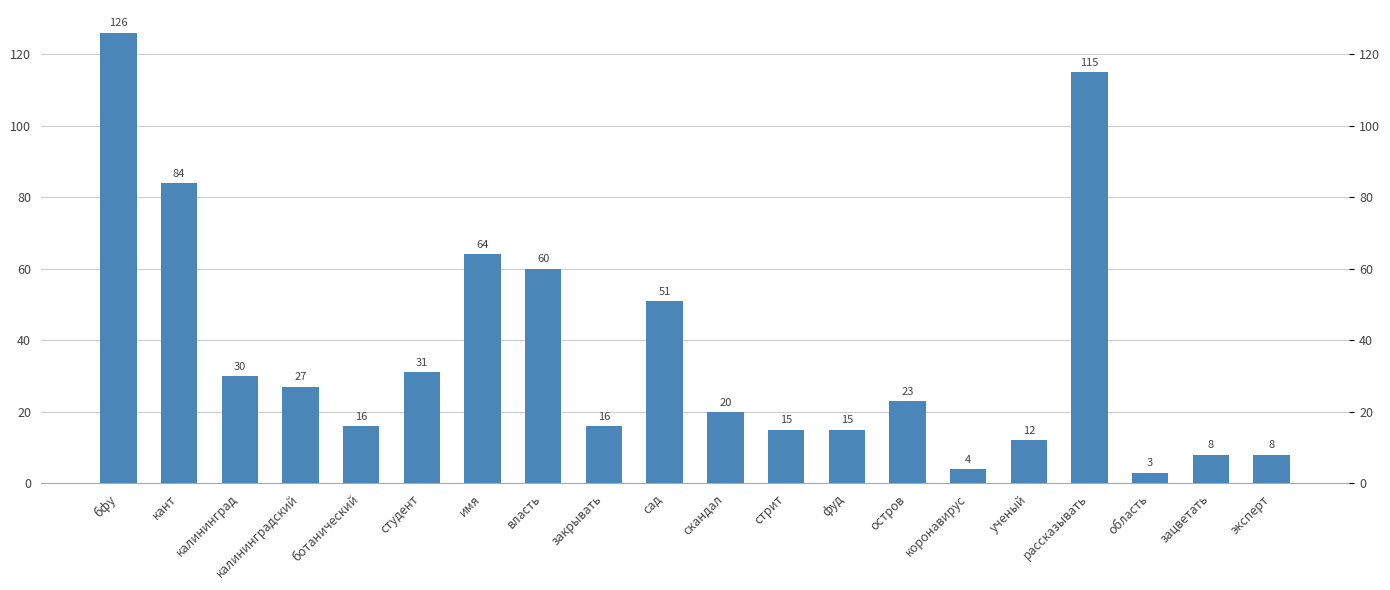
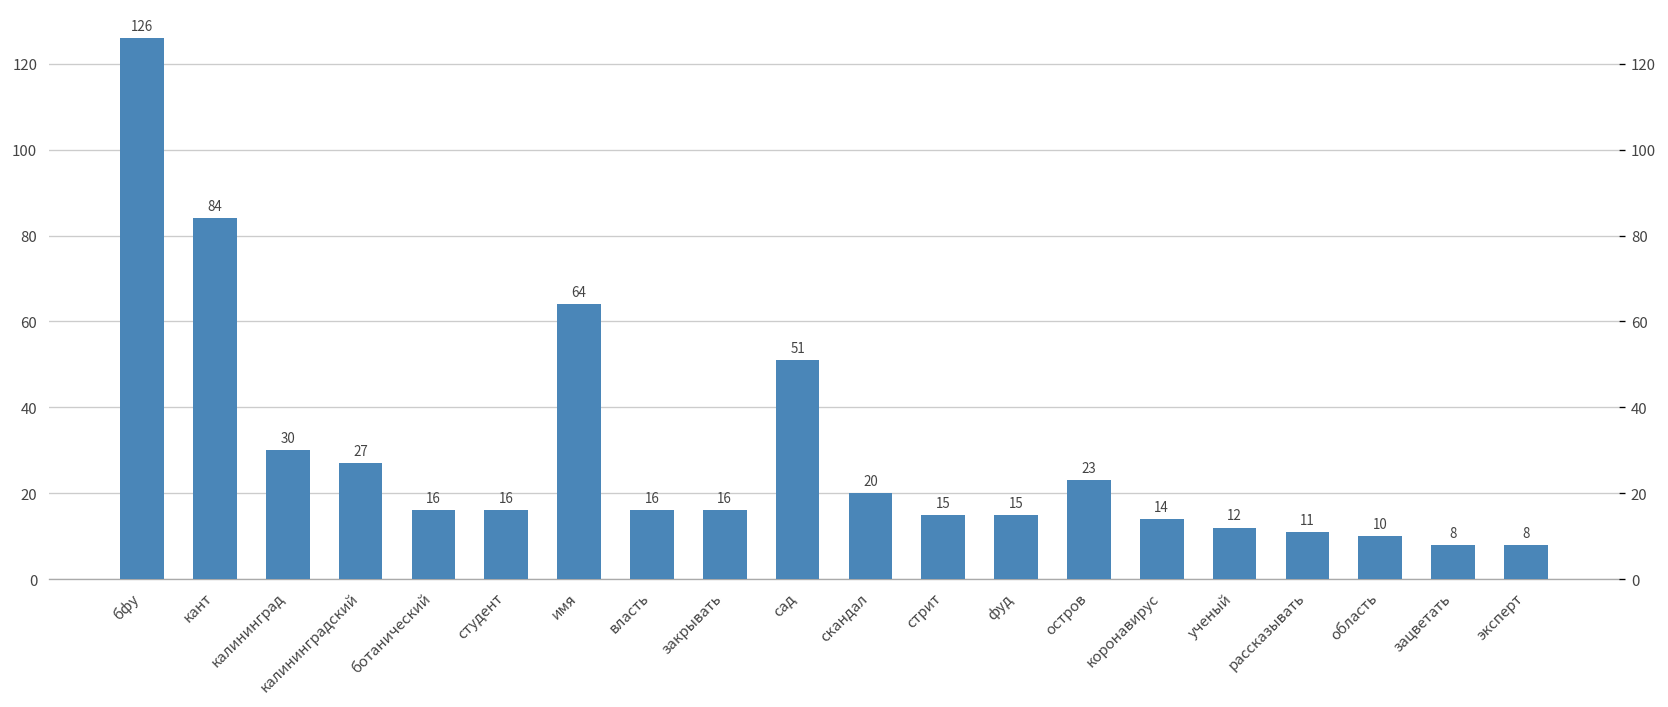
студент: 31 -> 16
власть: 60 -> 16
коронавирус: 4 -> 14
рассказывать: 115 -> 11
область: 3 -> 10
